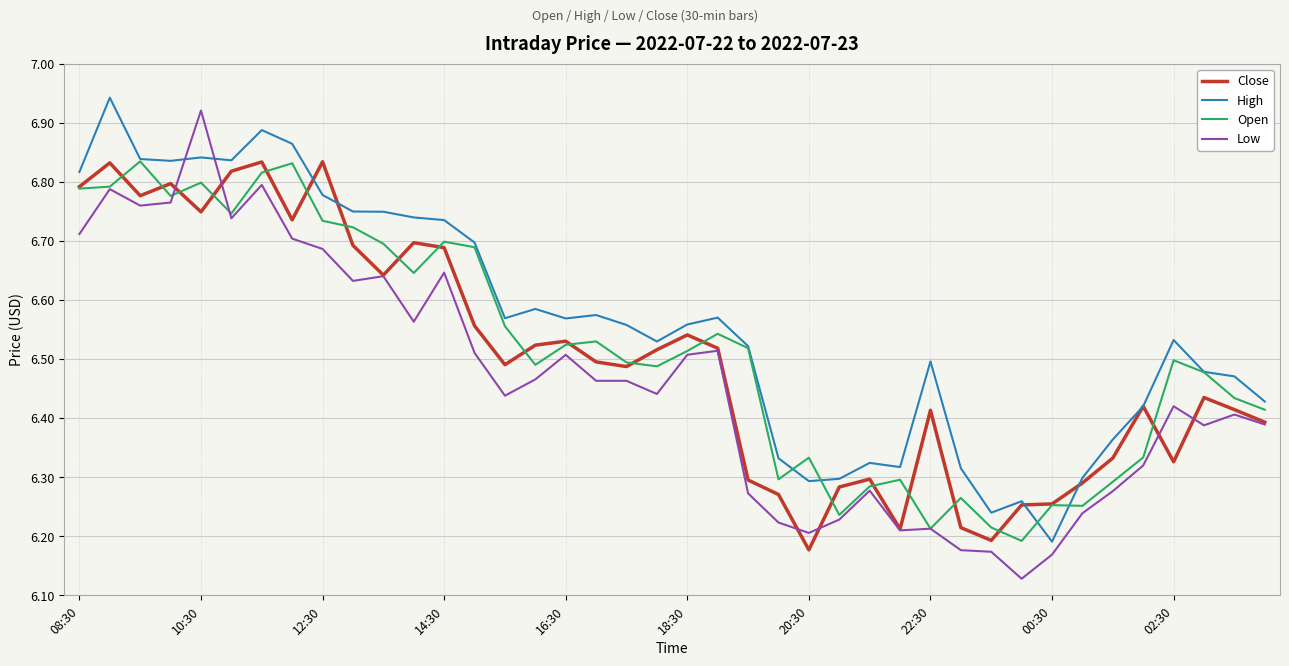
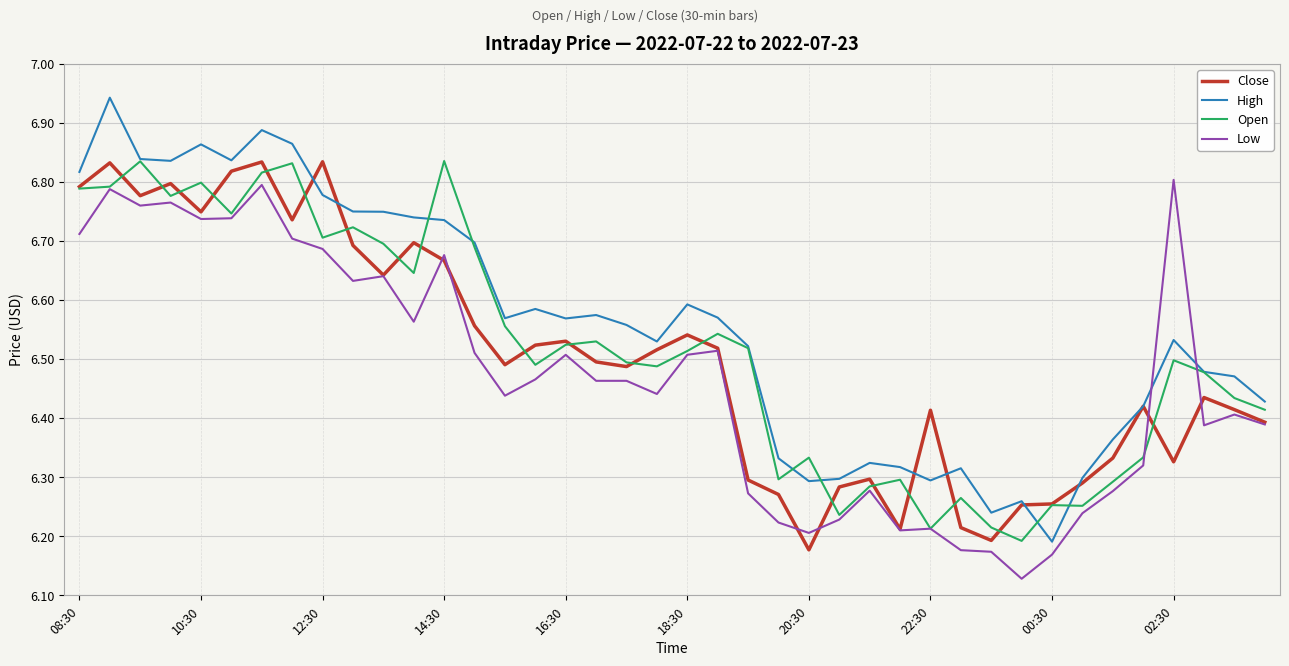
High, 10:30: 6.84 -> 6.86
Low, 10:30: 6.92 -> 6.74
Open, 12:30: 6.73 -> 6.71
Close, 14:30: 6.69 -> 6.67
Open, 14:30: 6.70 -> 6.84
Low, 14:30: 6.65 -> 6.68
High, 18:30: 6.56 -> 6.59
High, 22:30: 6.50 -> 6.29
Low, 02:30: 6.42 -> 6.80
